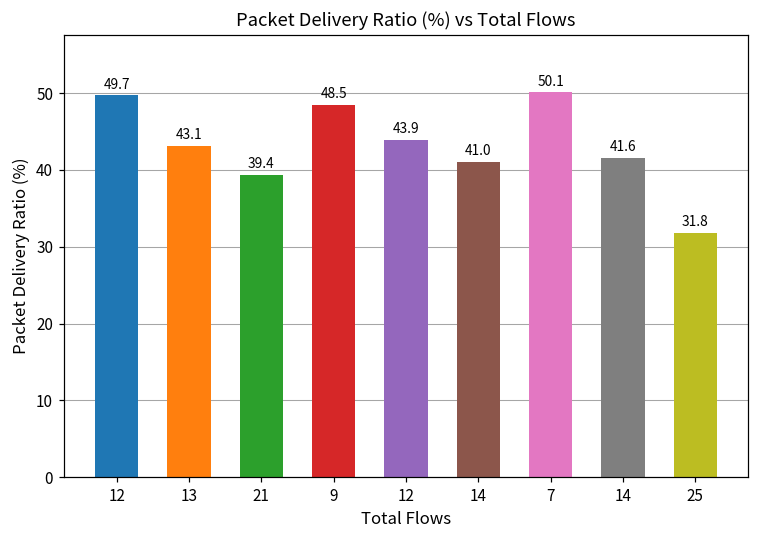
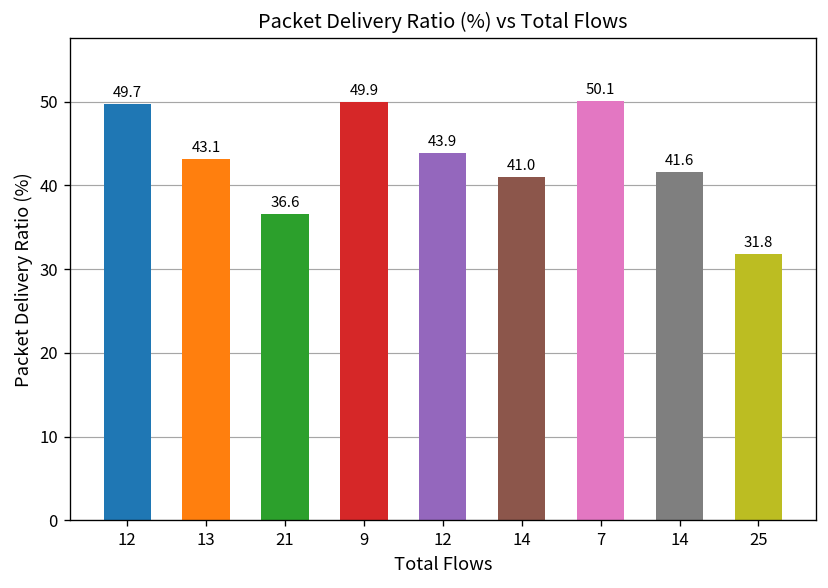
21: 39.4 -> 36.6
9: 48.5 -> 49.9
